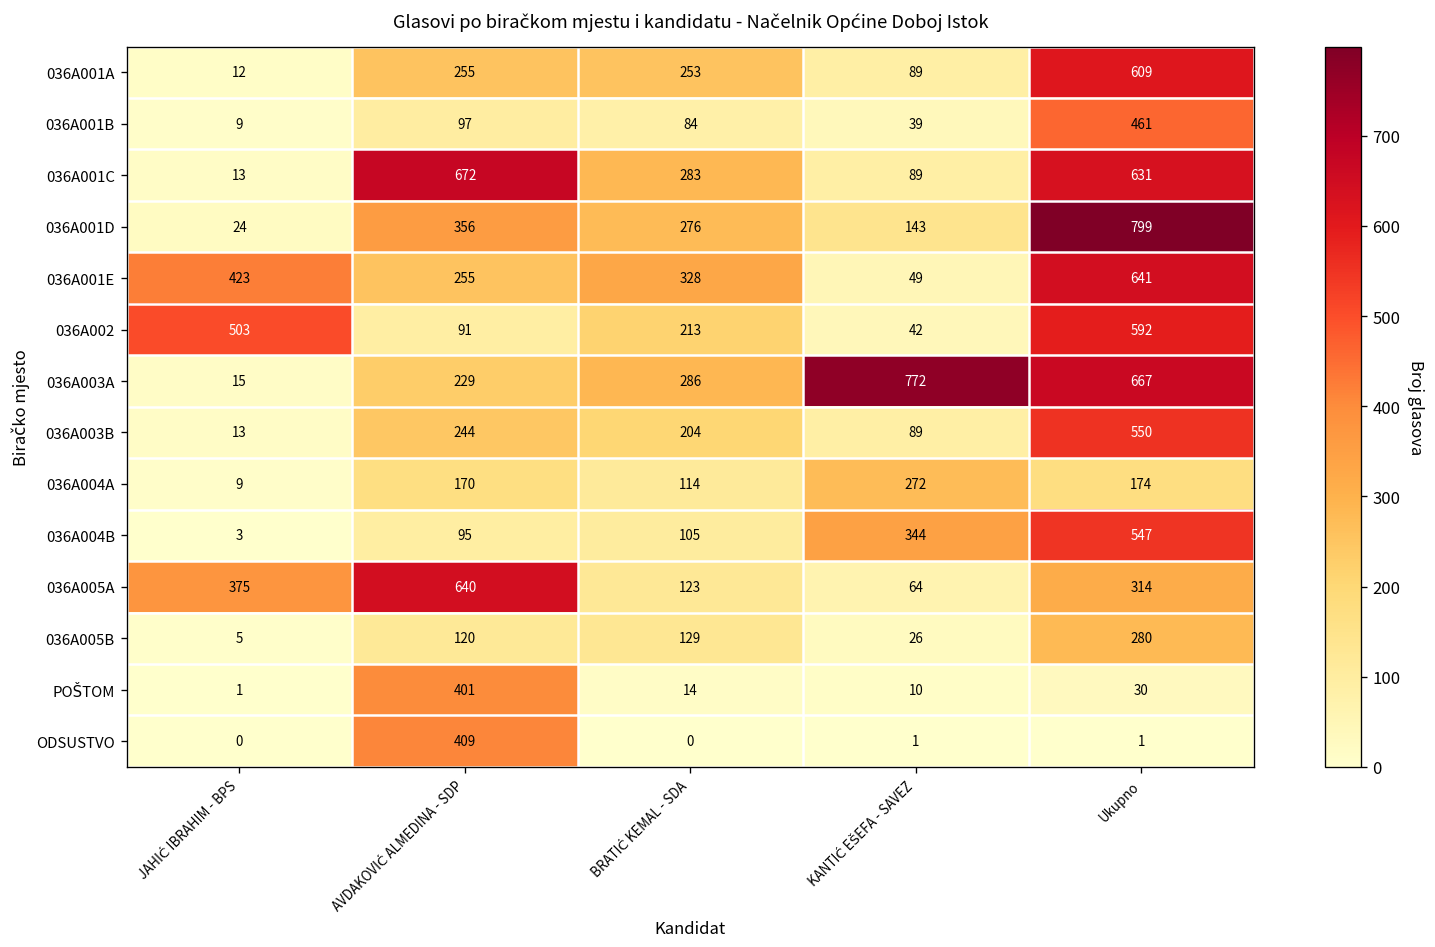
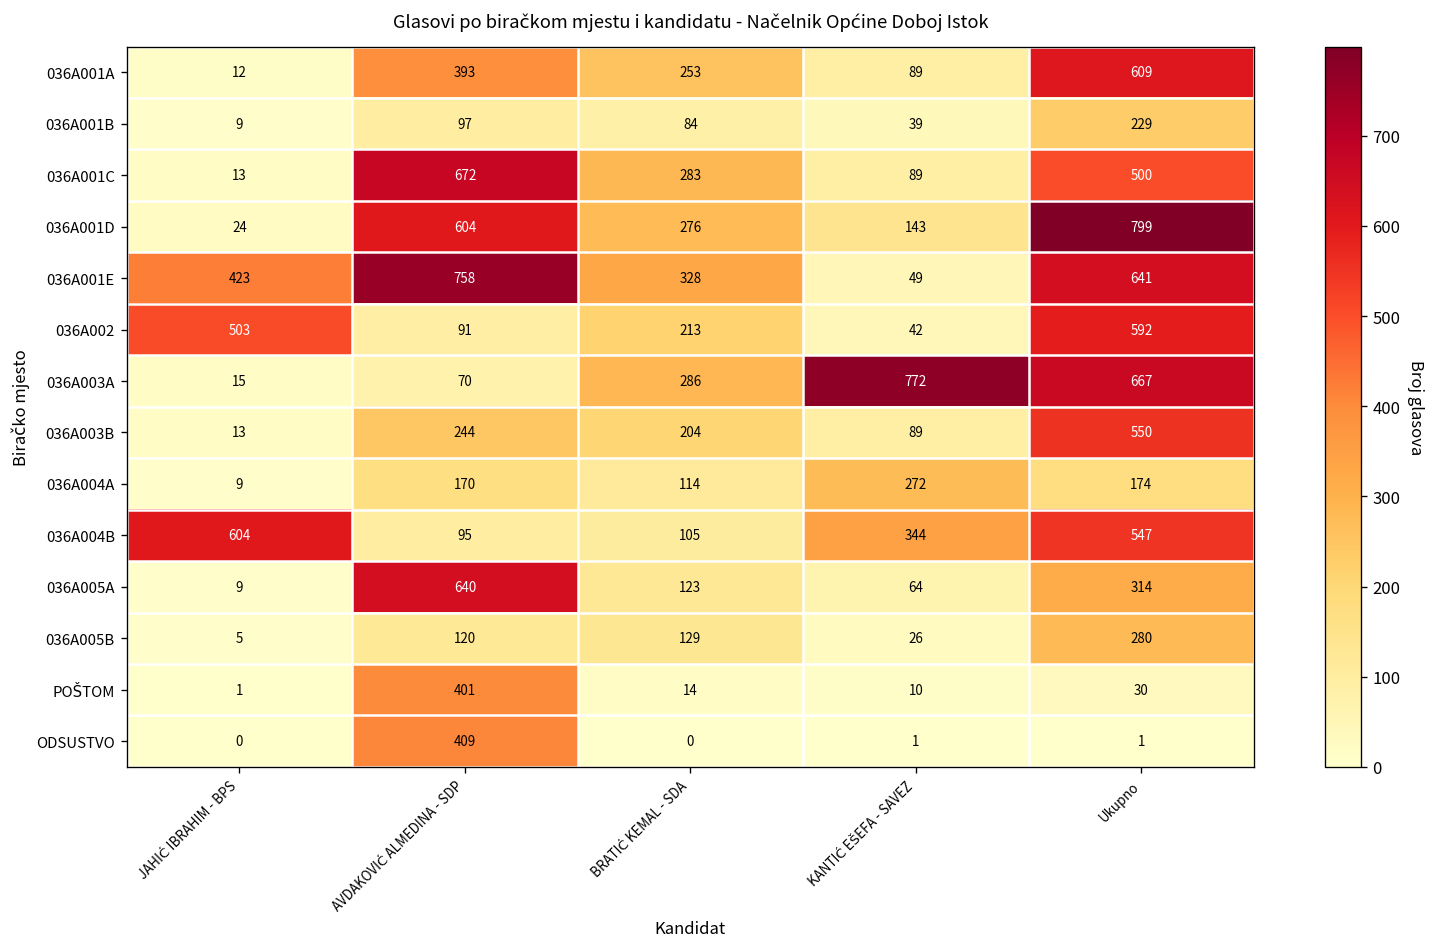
036A001A, AVDAKOVIĆ ALMEDINA - SDP: 255 -> 393
036A001B, Ukupno: 461 -> 229
036A001C, Ukupno: 631 -> 500
036A001D, AVDAKOVIĆ ALMEDINA - SDP: 356 -> 604
036A001E, AVDAKOVIĆ ALMEDINA - SDP: 255 -> 758
036A003A, AVDAKOVIĆ ALMEDINA - SDP: 229 -> 70
036A004B, JAHIĆ IBRAHIM - BPS: 3 -> 604
036A005A, JAHIĆ IBRAHIM - BPS: 375 -> 9
